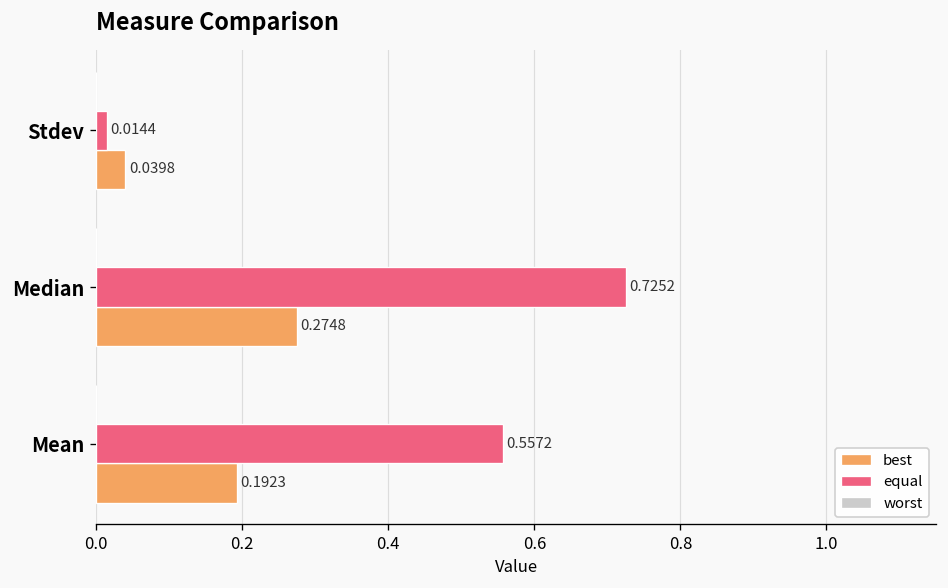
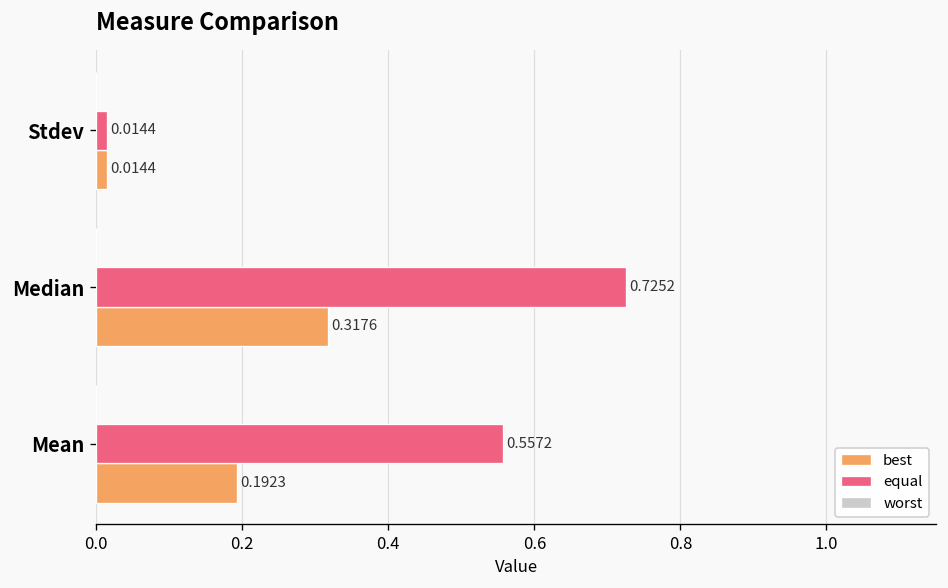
best, Stdev: 0.0398 -> 0.0144
best, Median: 0.2748 -> 0.3176
